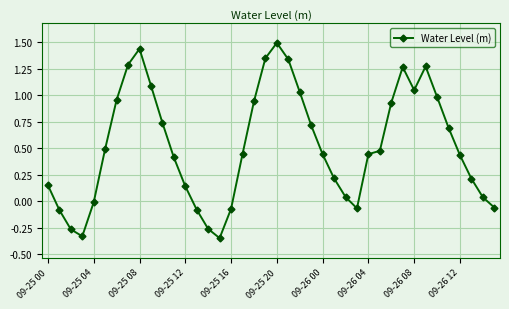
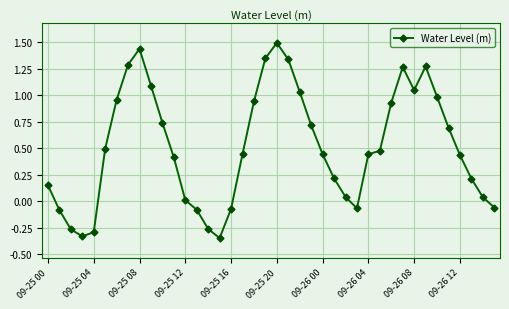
09-25 04: -0.01 -> -0.29
09-25 12: 0.14 -> 0.01
